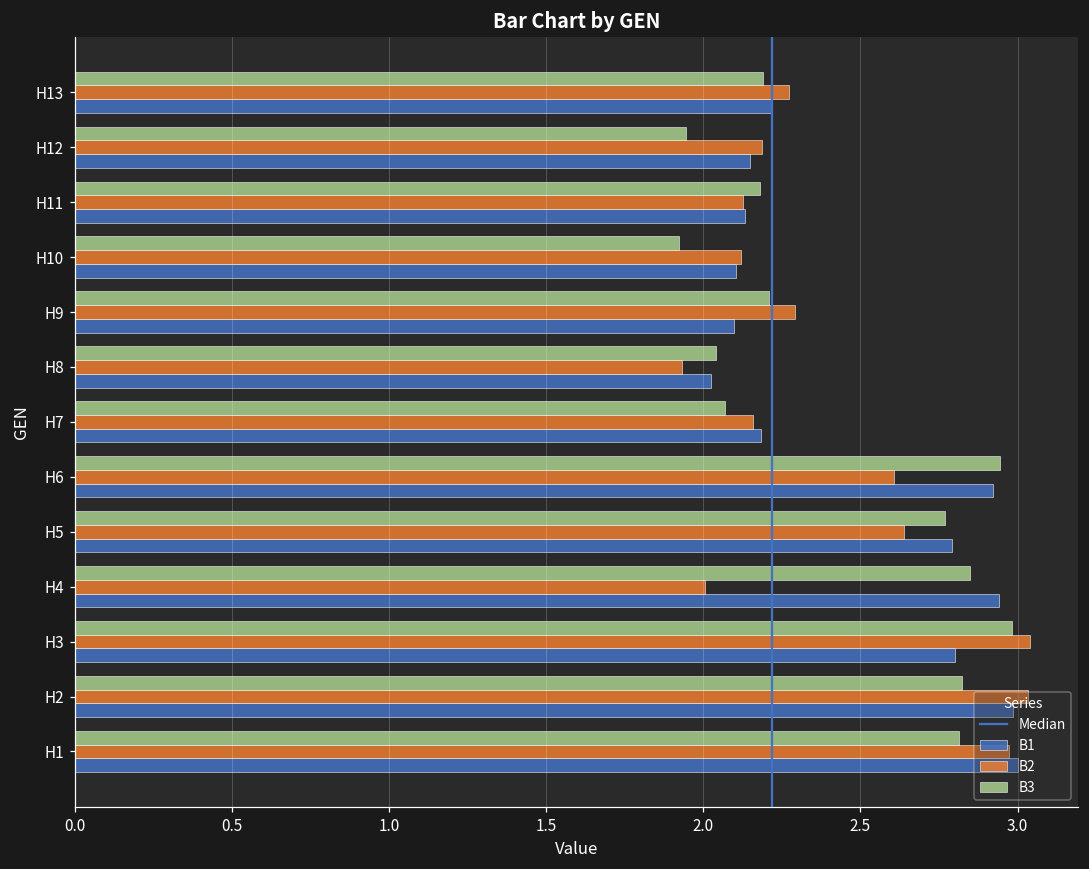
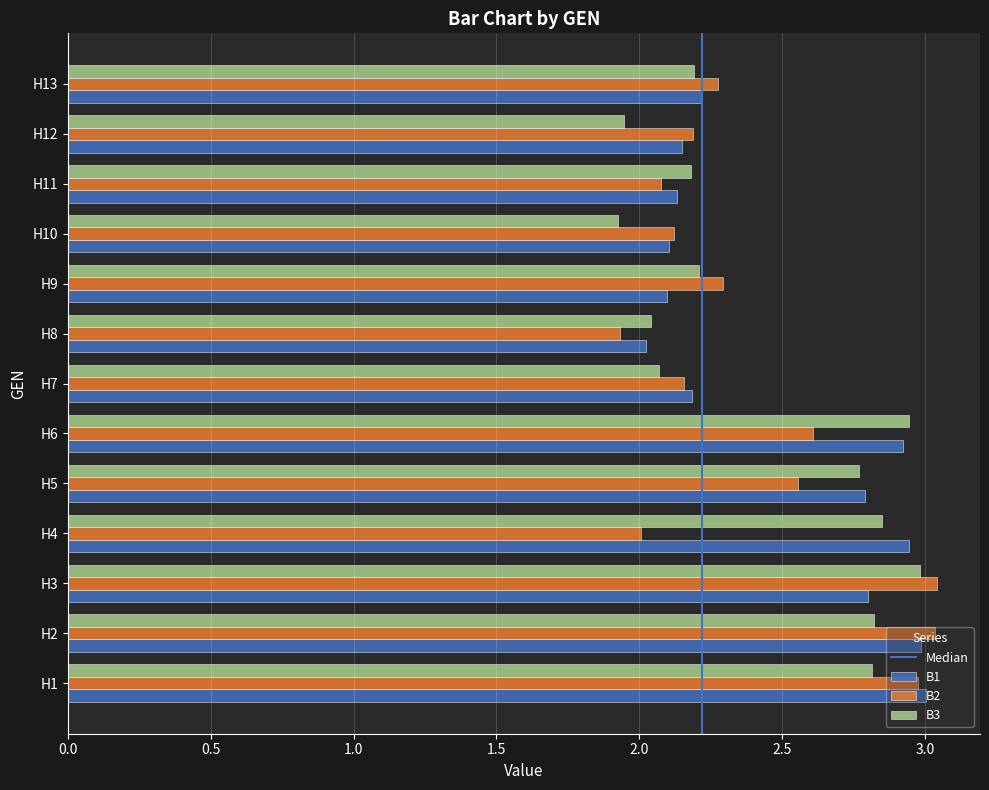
B2, H11: 2.13 -> 2.08
B2, H5: 2.64 -> 2.55
